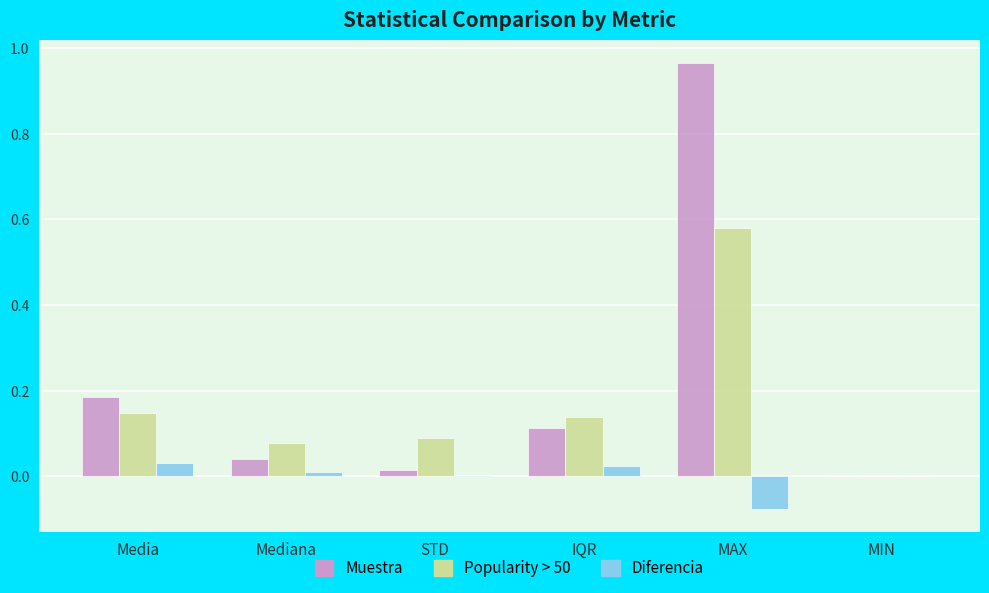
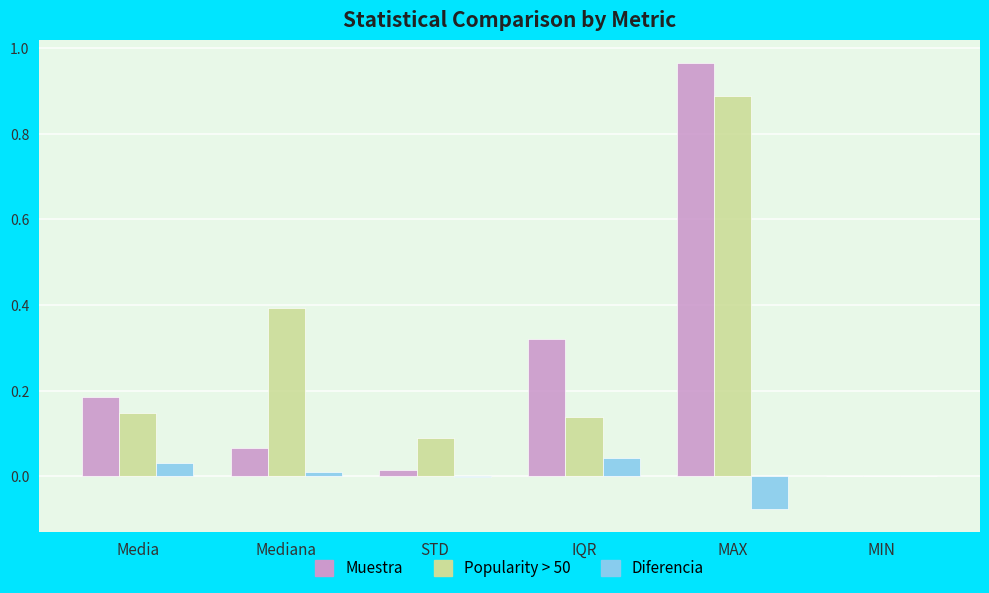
Muestra, Mediana: 0.04 -> 0.07
Popularity > 50, Mediana: 0.08 -> 0.39
Muestra, IQR: 0.11 -> 0.32
Diferencia, IQR: 0.02 -> 0.04
Popularity > 50, MAX: 0.58 -> 0.89
